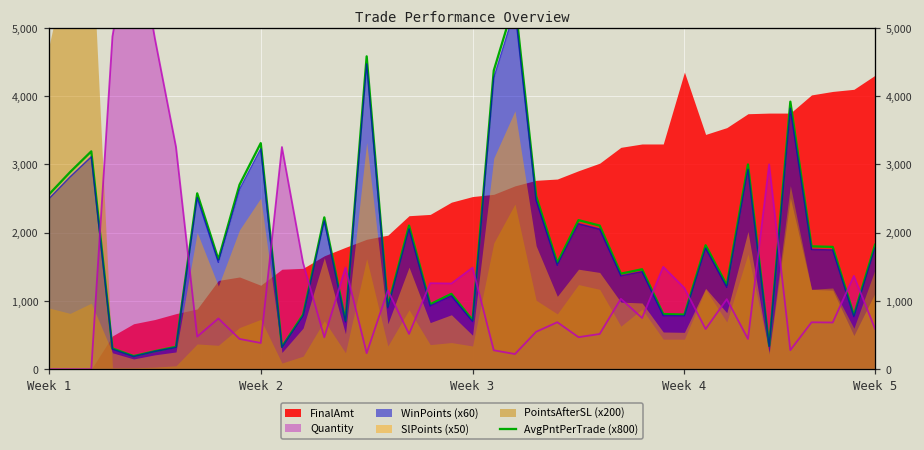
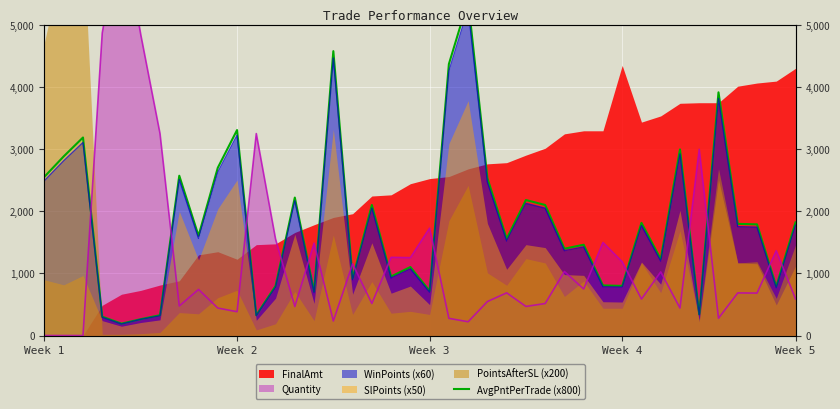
Quantity, Week 3: 1,500 -> 1,700
